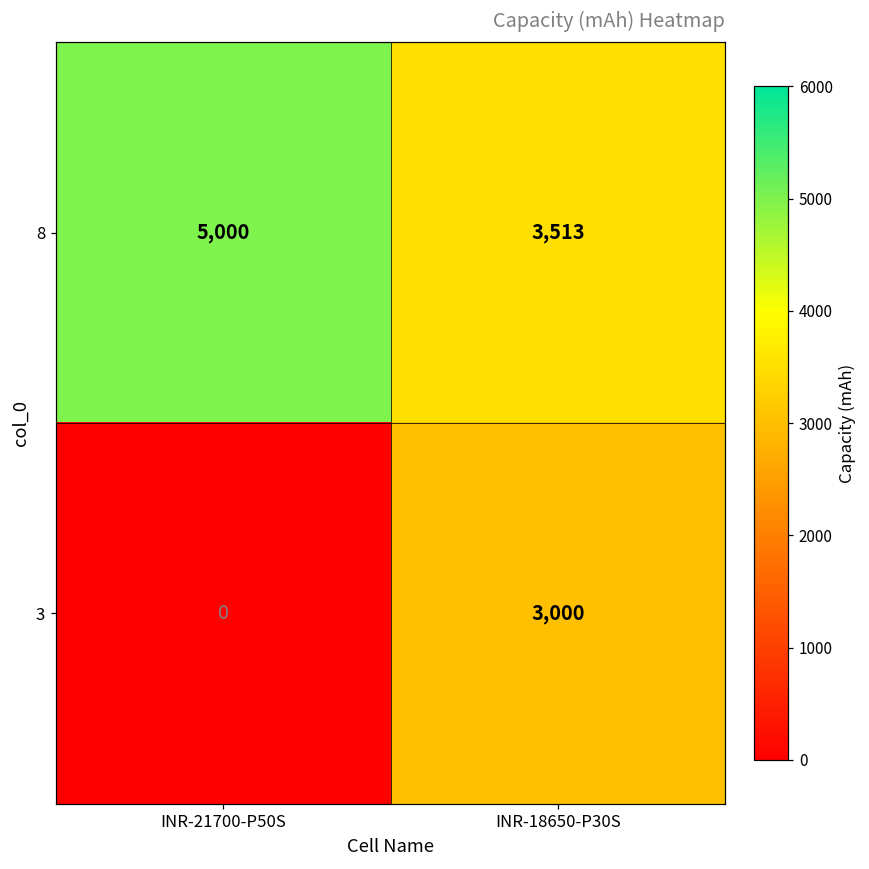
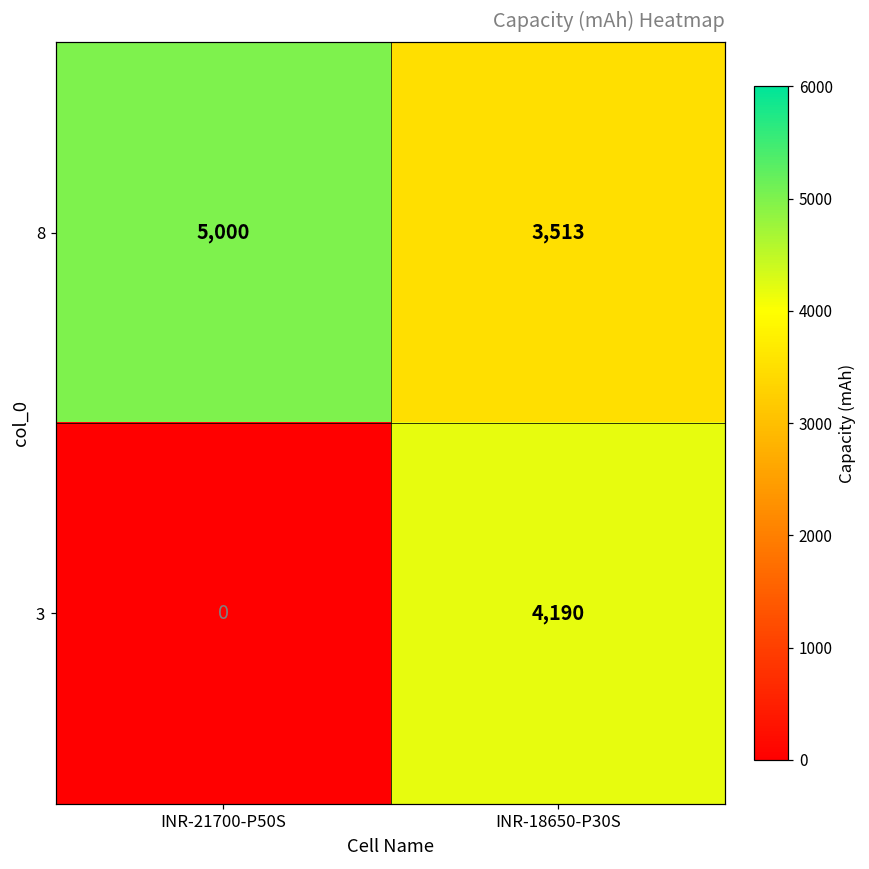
3, INR-18650-P30S: 3,000 -> 4,190
